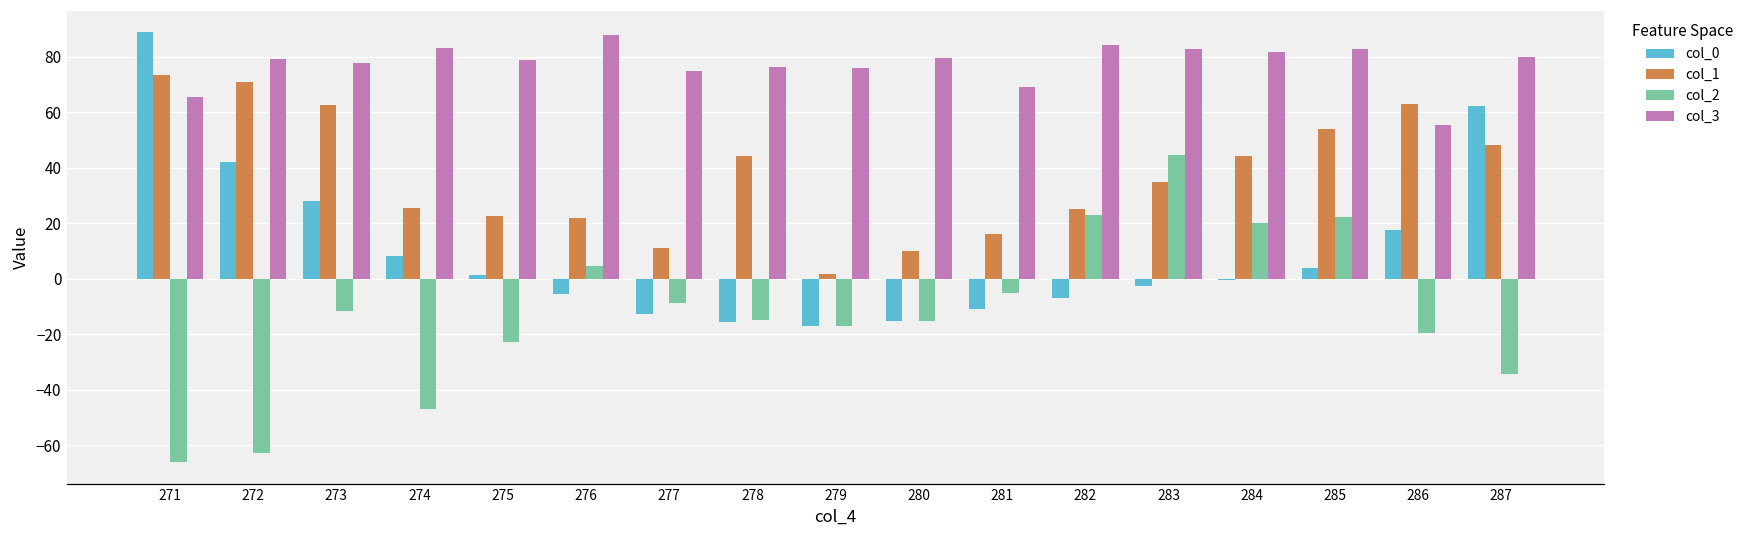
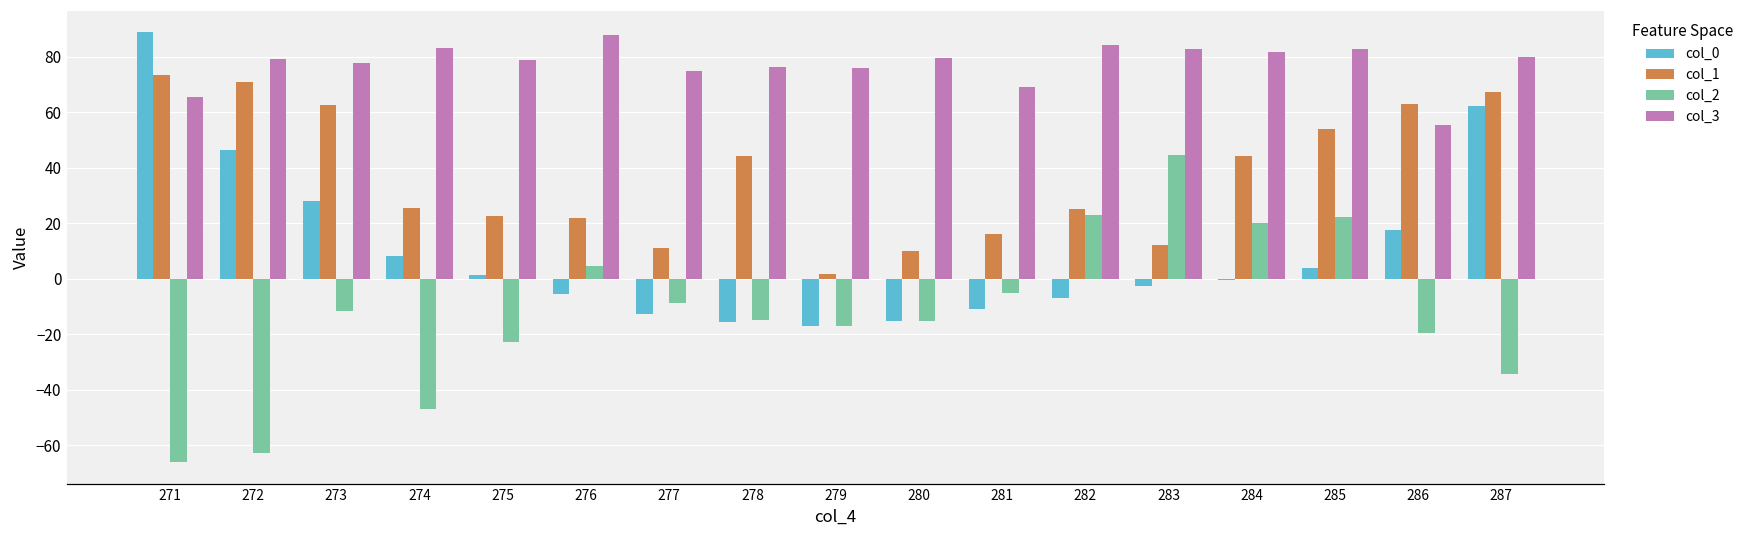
col_0, 272: 42 -> 46
col_1, 283: 35 -> 12
col_1, 287: 48 -> 67
